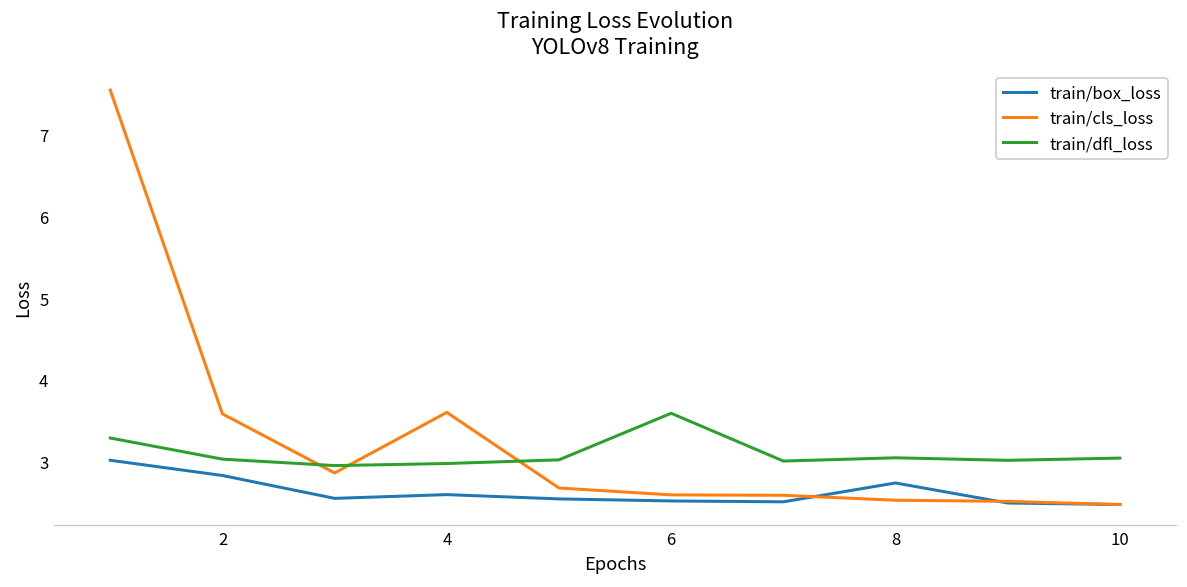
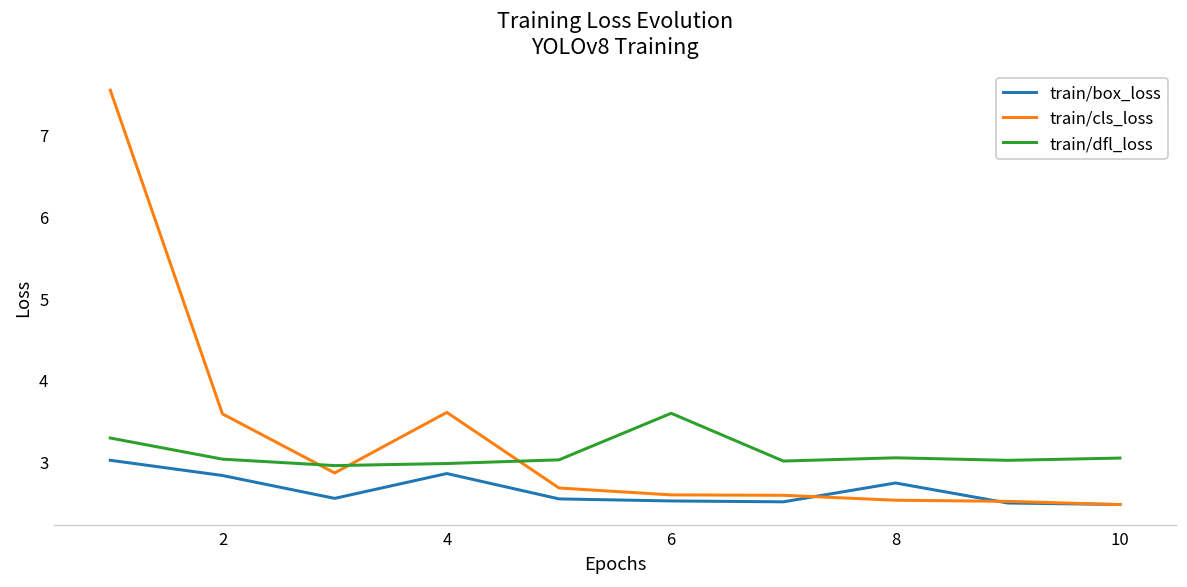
train/box_loss, 4: 2.6 -> 2.9
